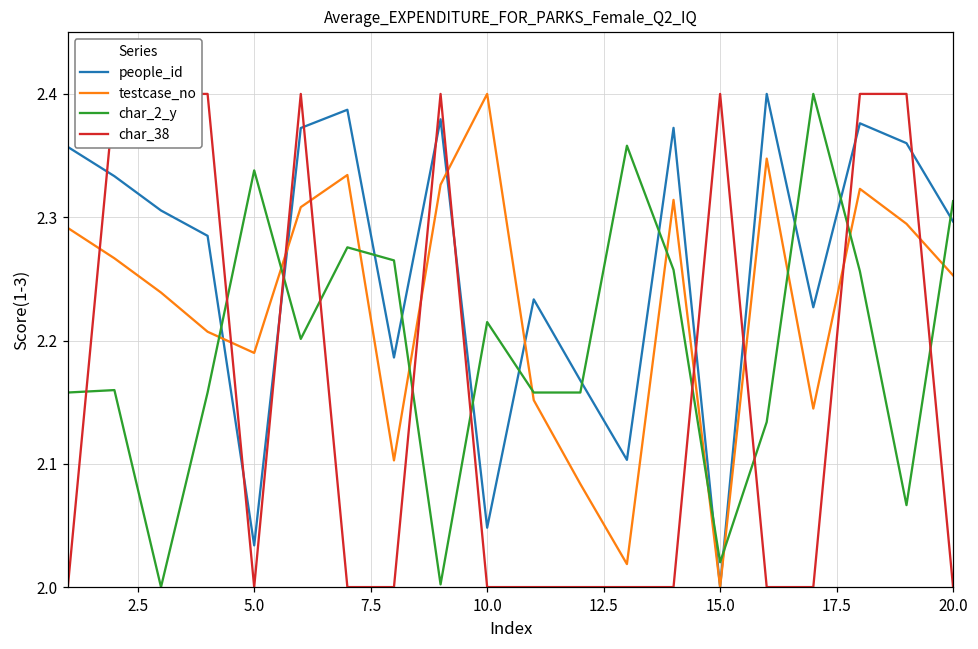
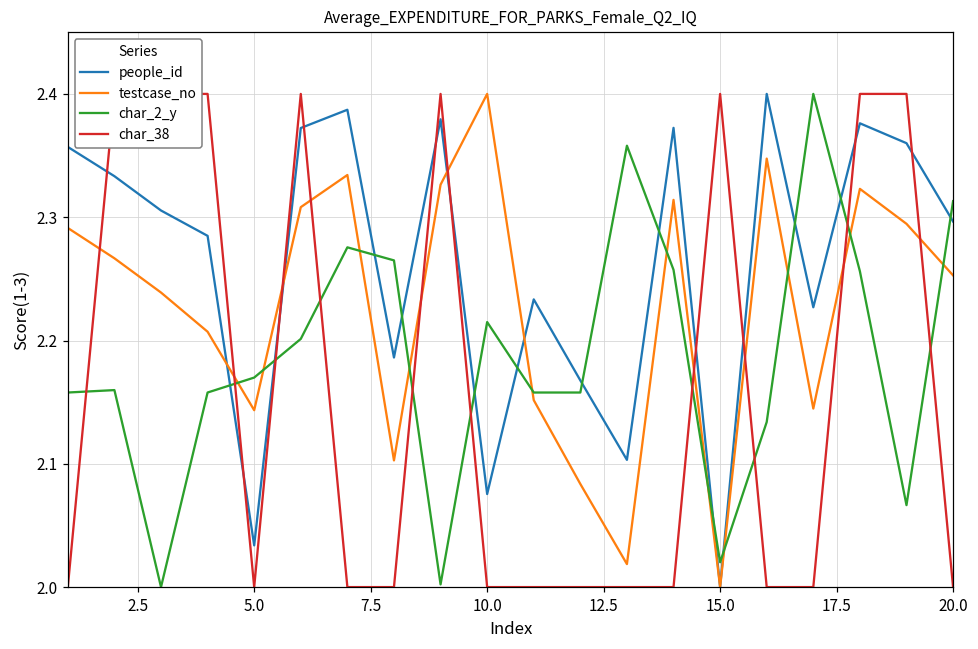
testcase_no, 5.0: 2.190 -> 2.143
char_2_y, 5.0: 2.338 -> 2.170
people_id, 10.0: 2.048 -> 2.075
